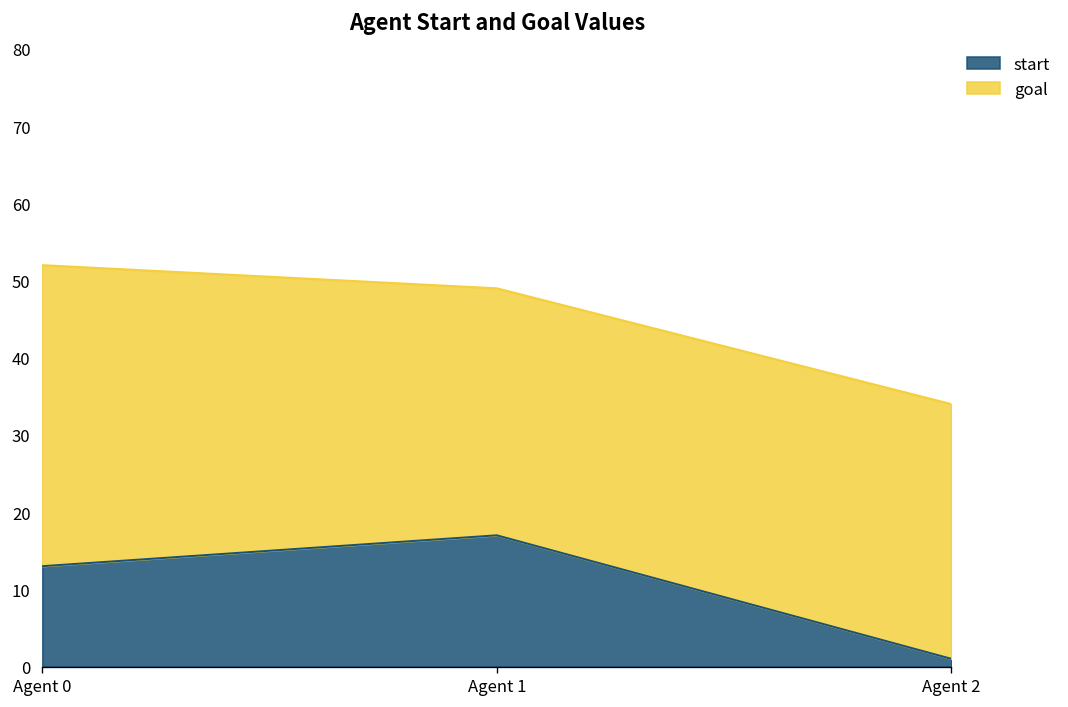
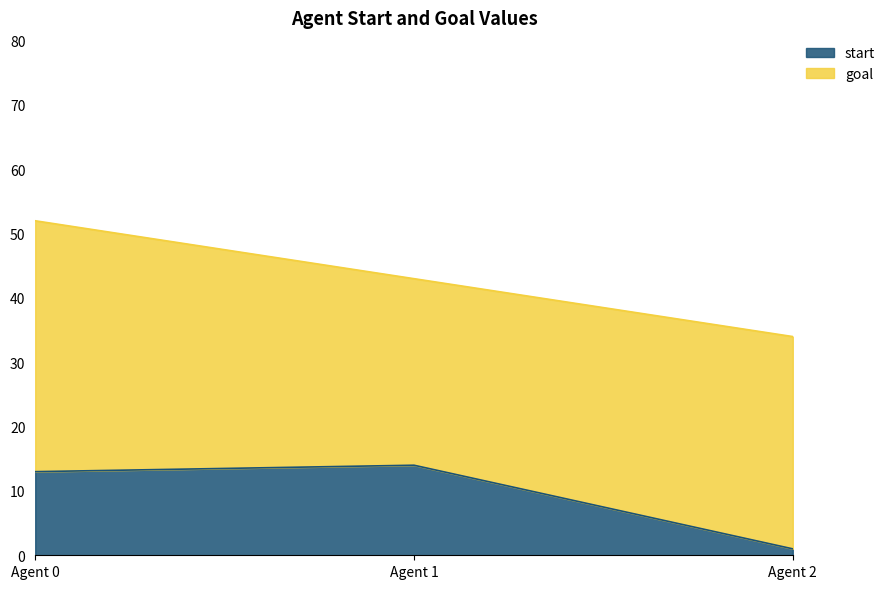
start, Agent 1: 17 -> 14
goal, Agent 1: 32 -> 29
